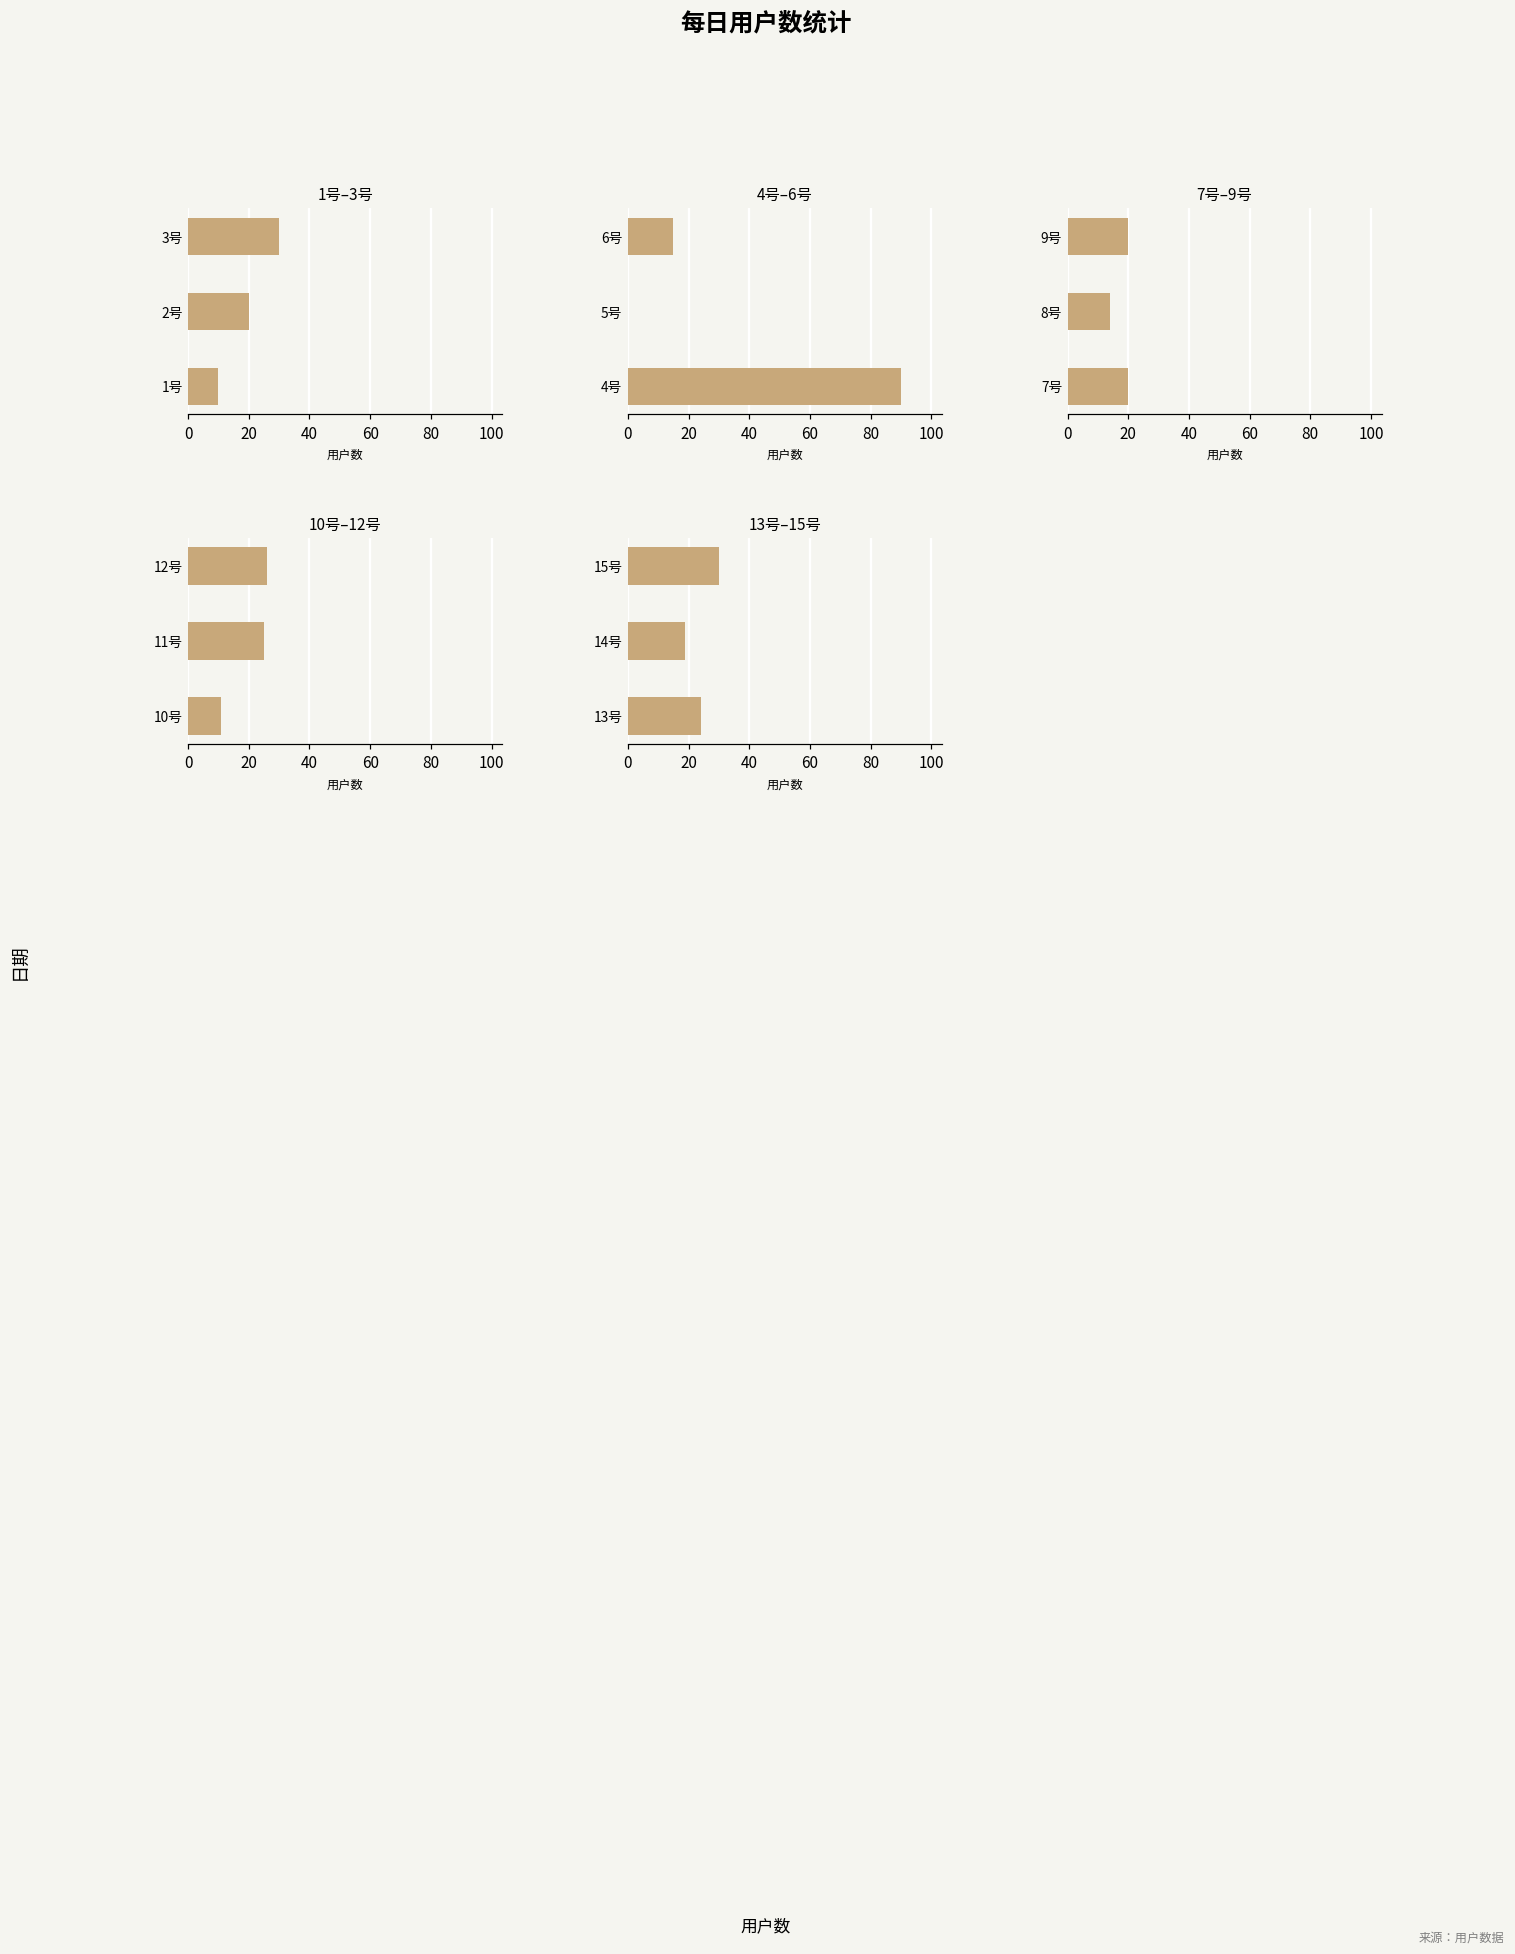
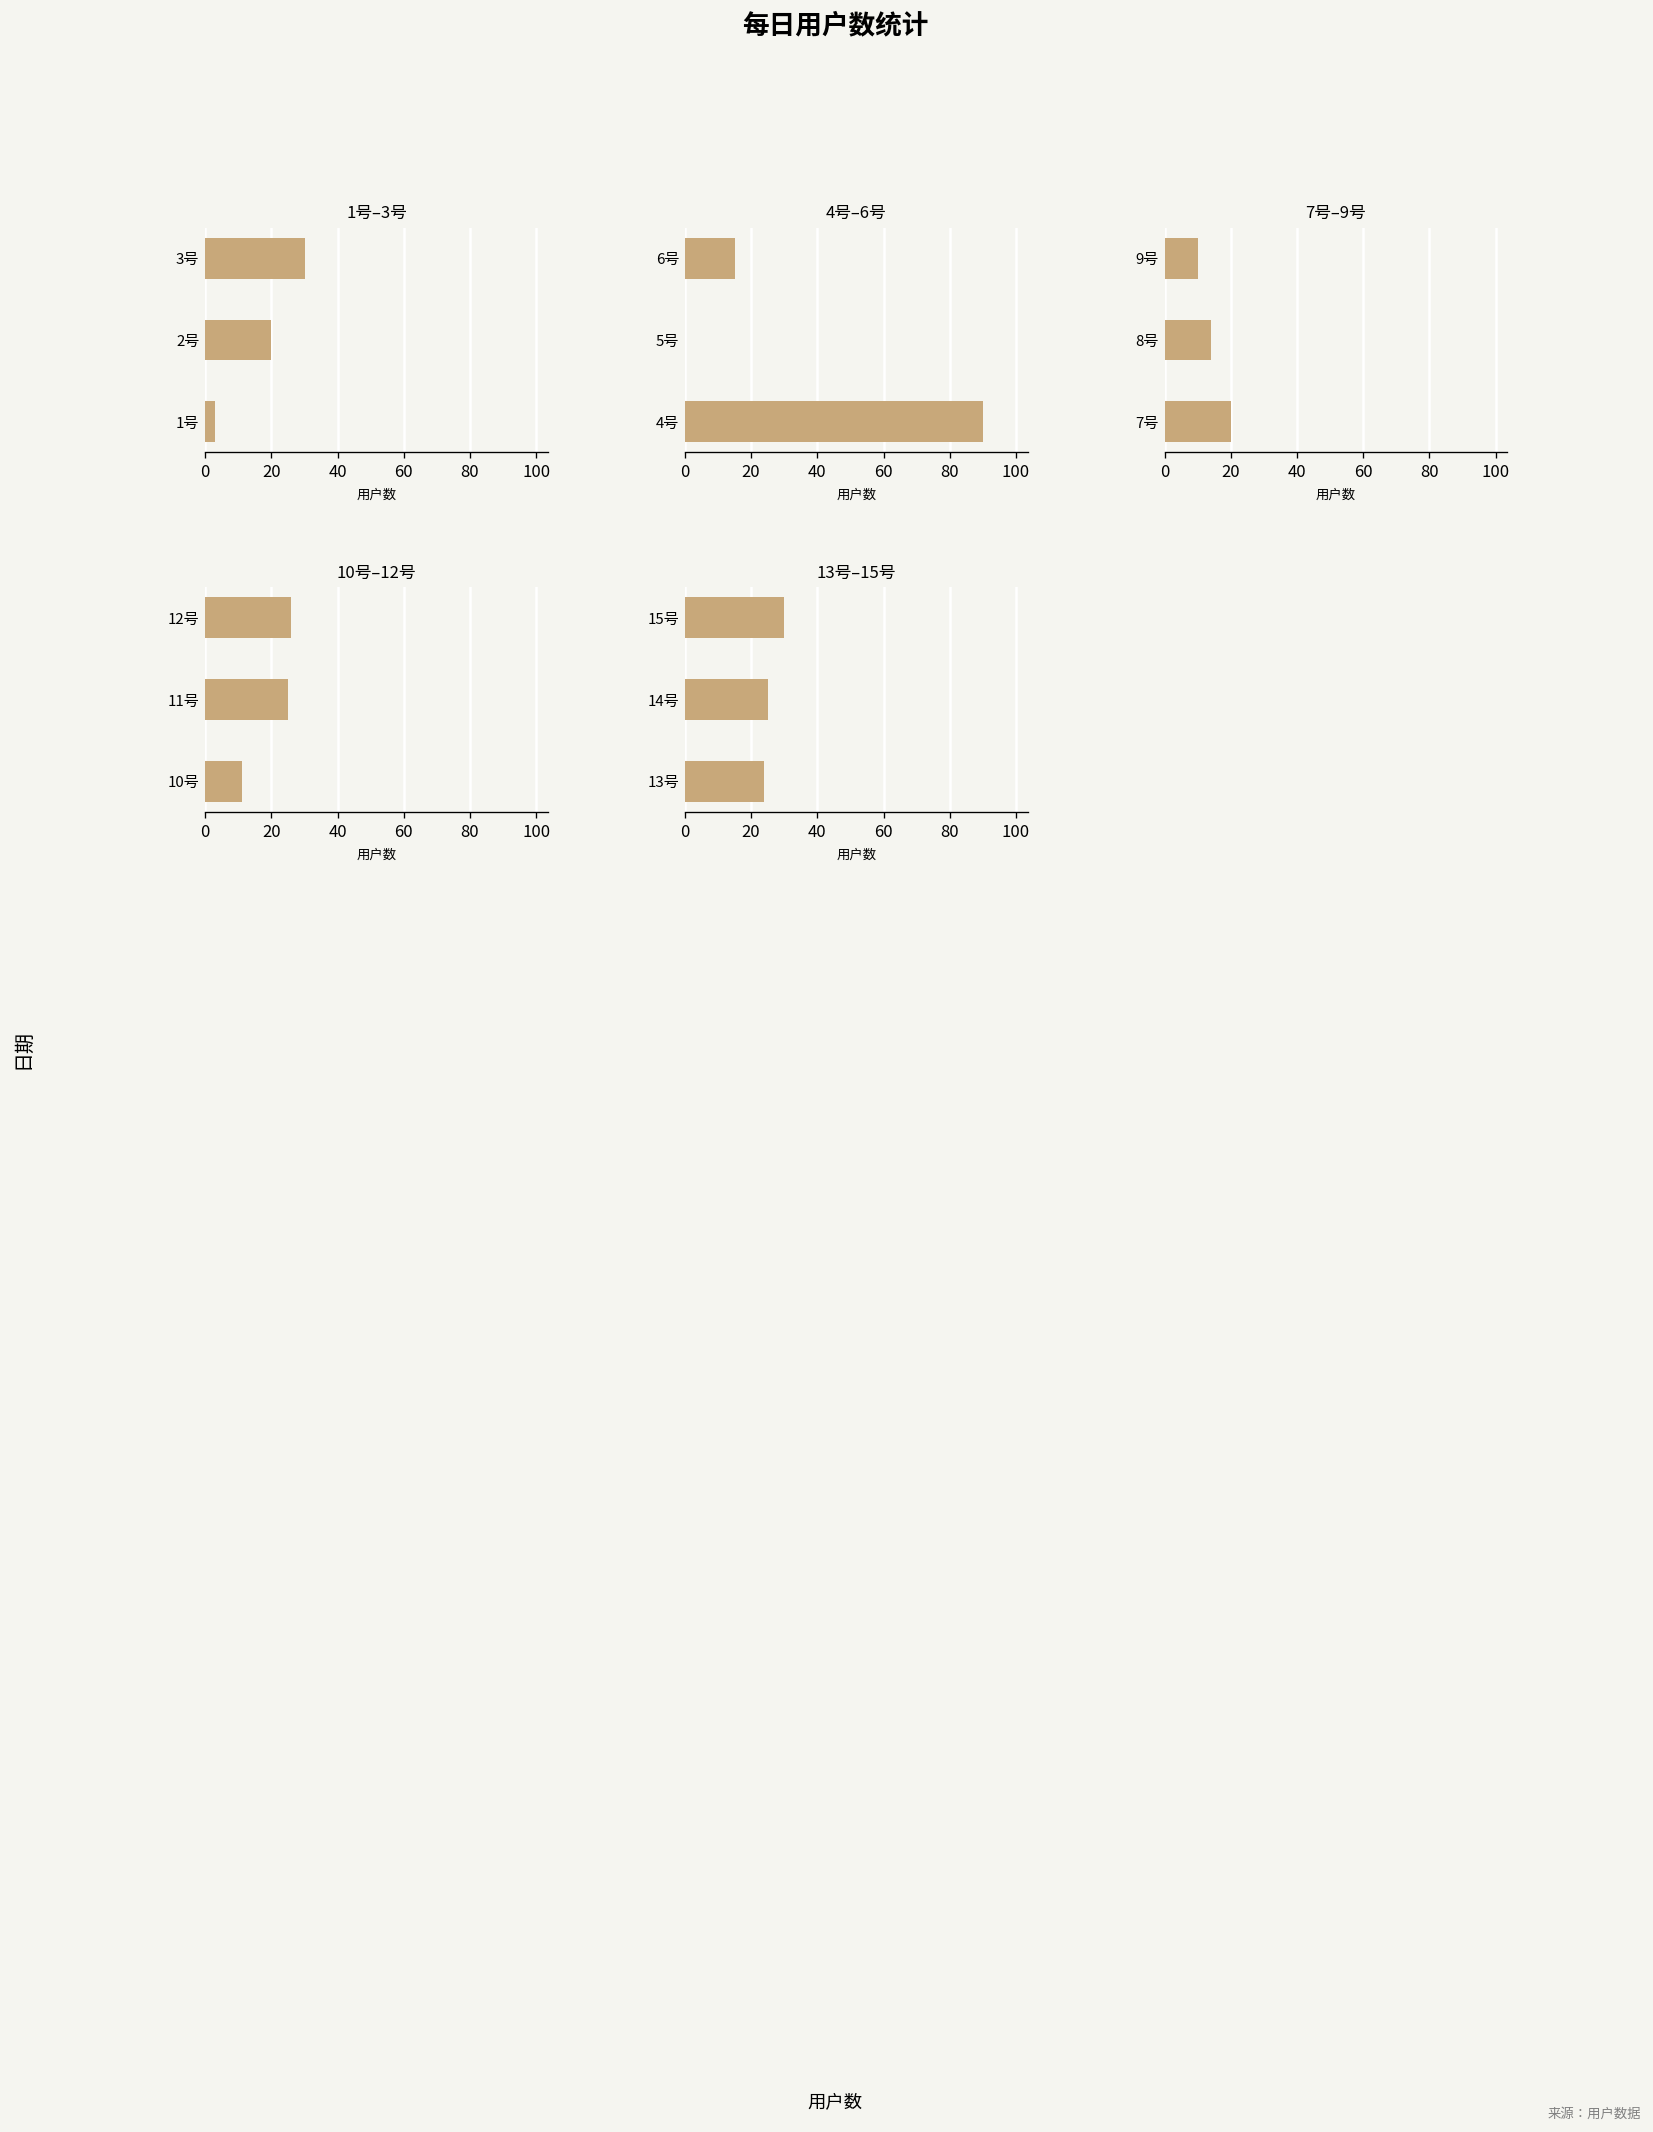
1号–3号, 1号: 10 -> 3
7号–9号, 9号: 20 -> 10
13号–15号, 14号: 19 -> 25
